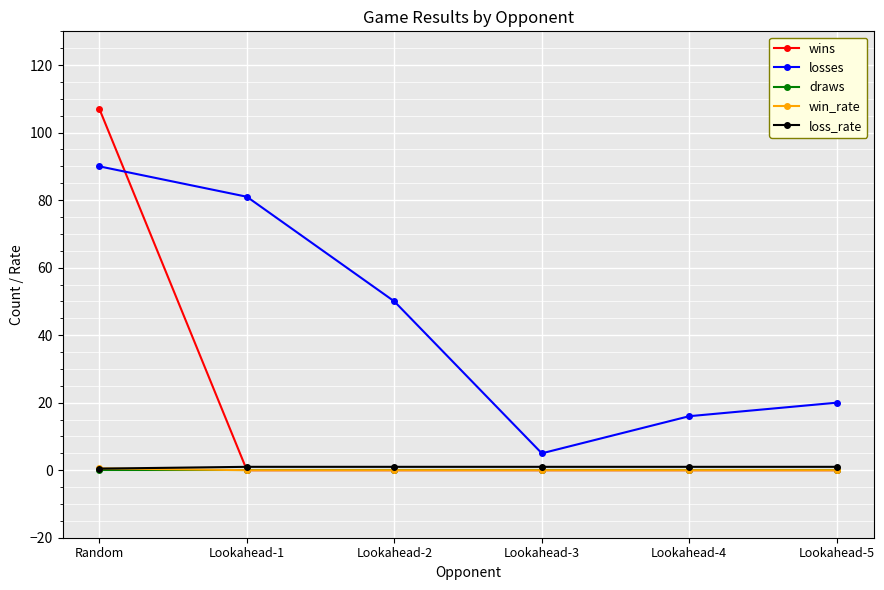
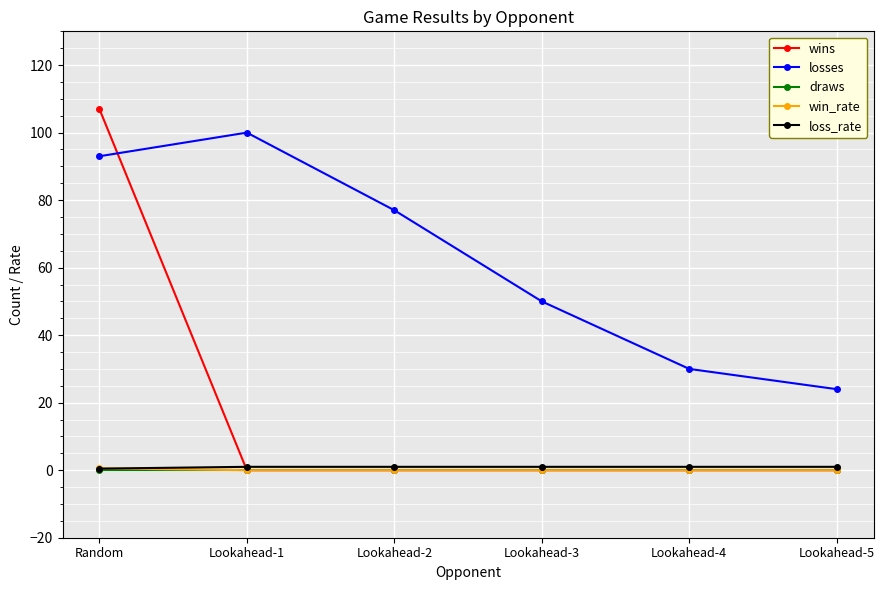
losses, Random: 90 -> 93
losses, Lookahead-1: 81 -> 100
losses, Lookahead-2: 50 -> 77
losses, Lookahead-3: 5 -> 50
losses, Lookahead-4: 16 -> 30
losses, Lookahead-5: 20 -> 24
